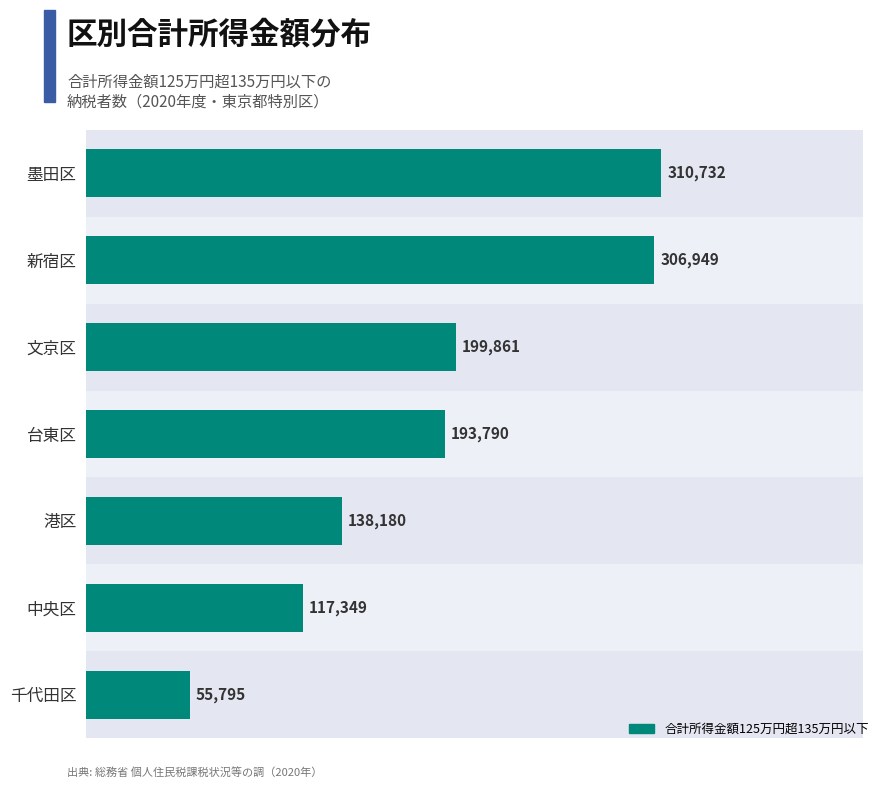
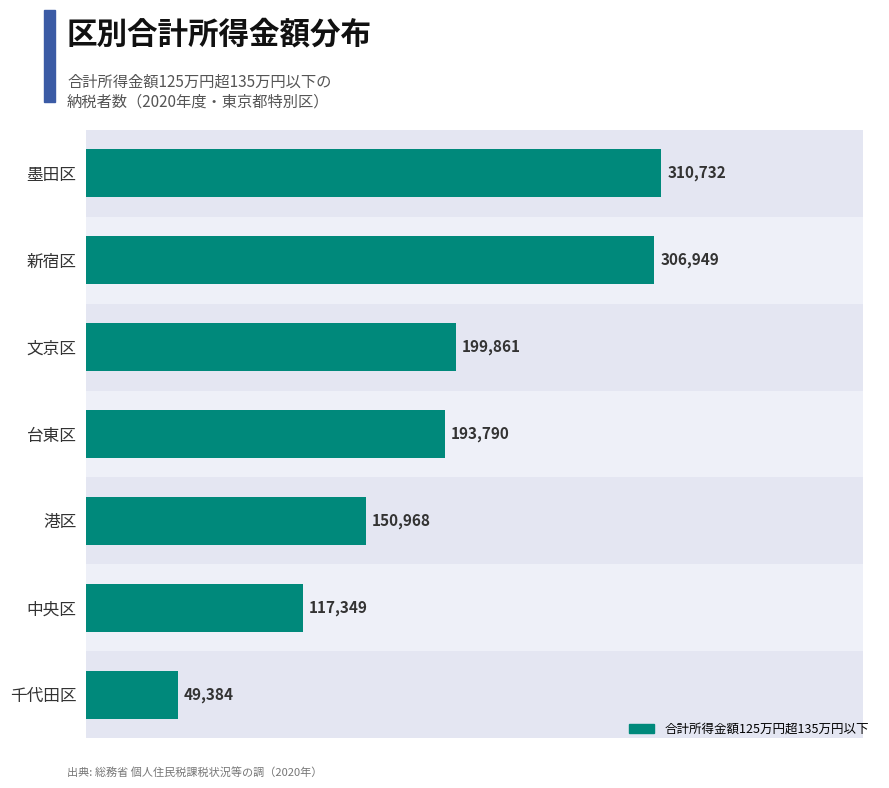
合計所得金額125万円超135万円以下, 港区: 138,180 -> 150,968
合計所得金額125万円超135万円以下, 千代田区: 55,795 -> 49,384
